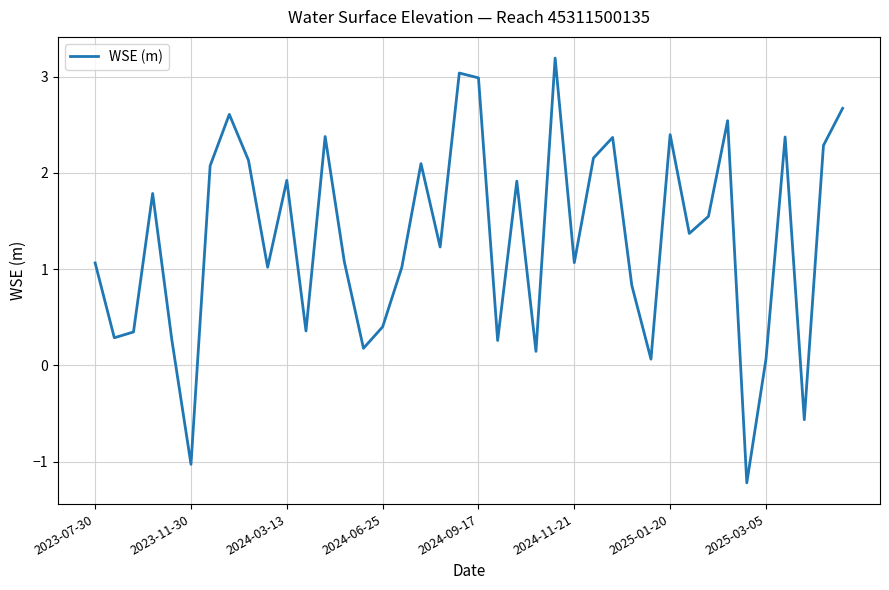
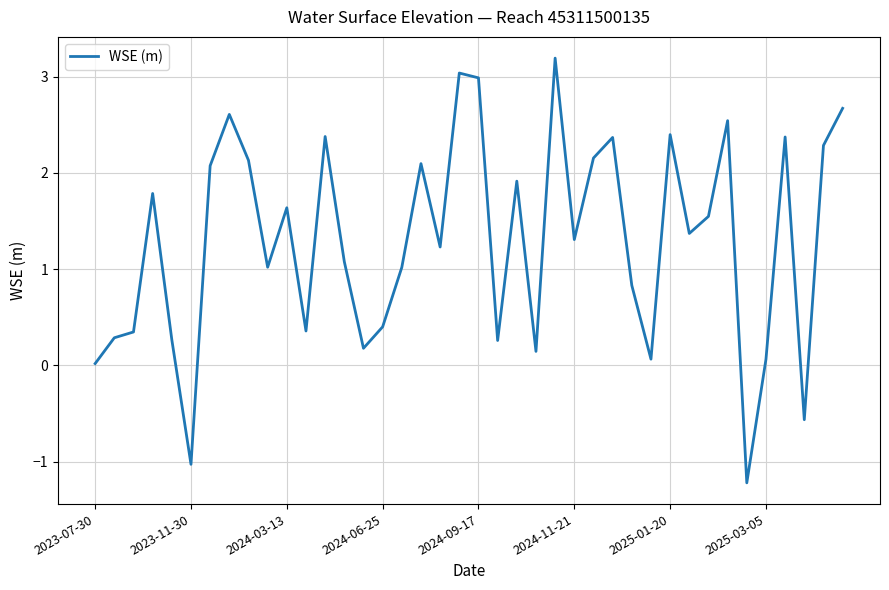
2023-07-30: 1.1 -> 0.0
2024-03-13: 1.9 -> 1.6
2024-11-21: 1.1 -> 1.3
